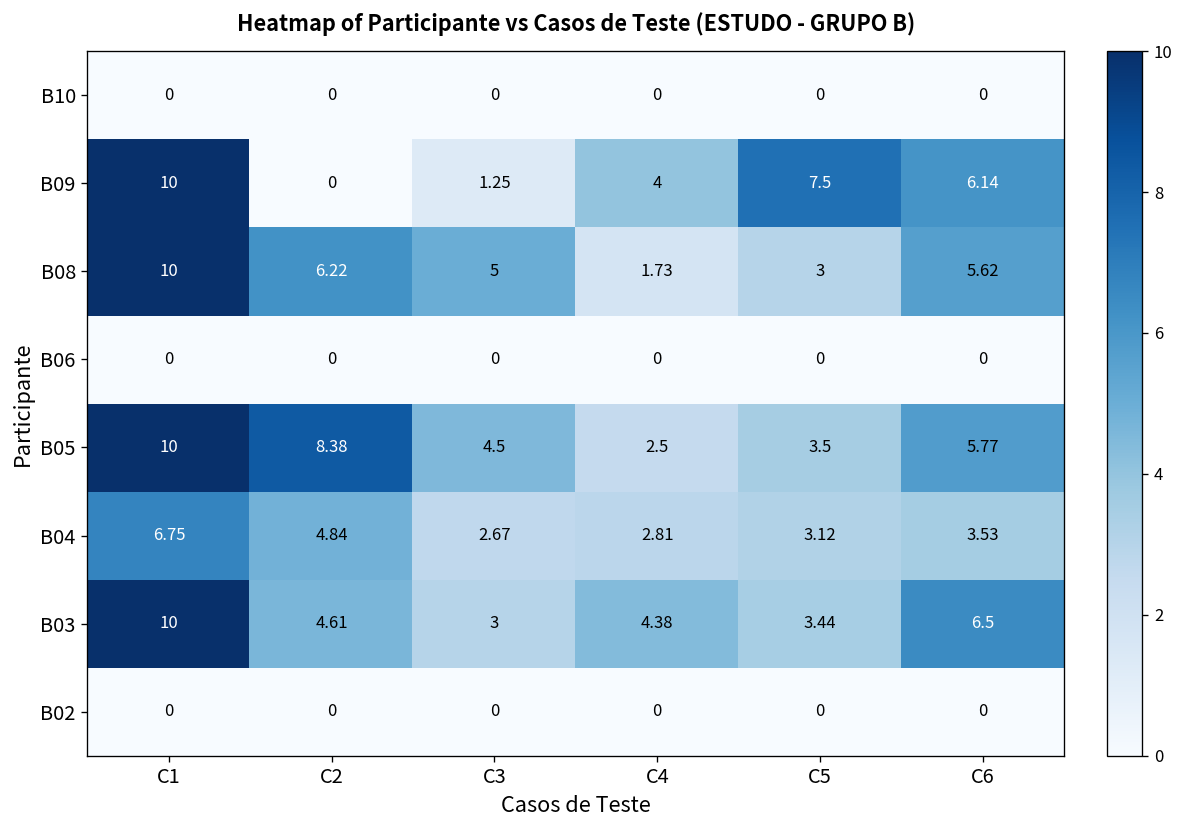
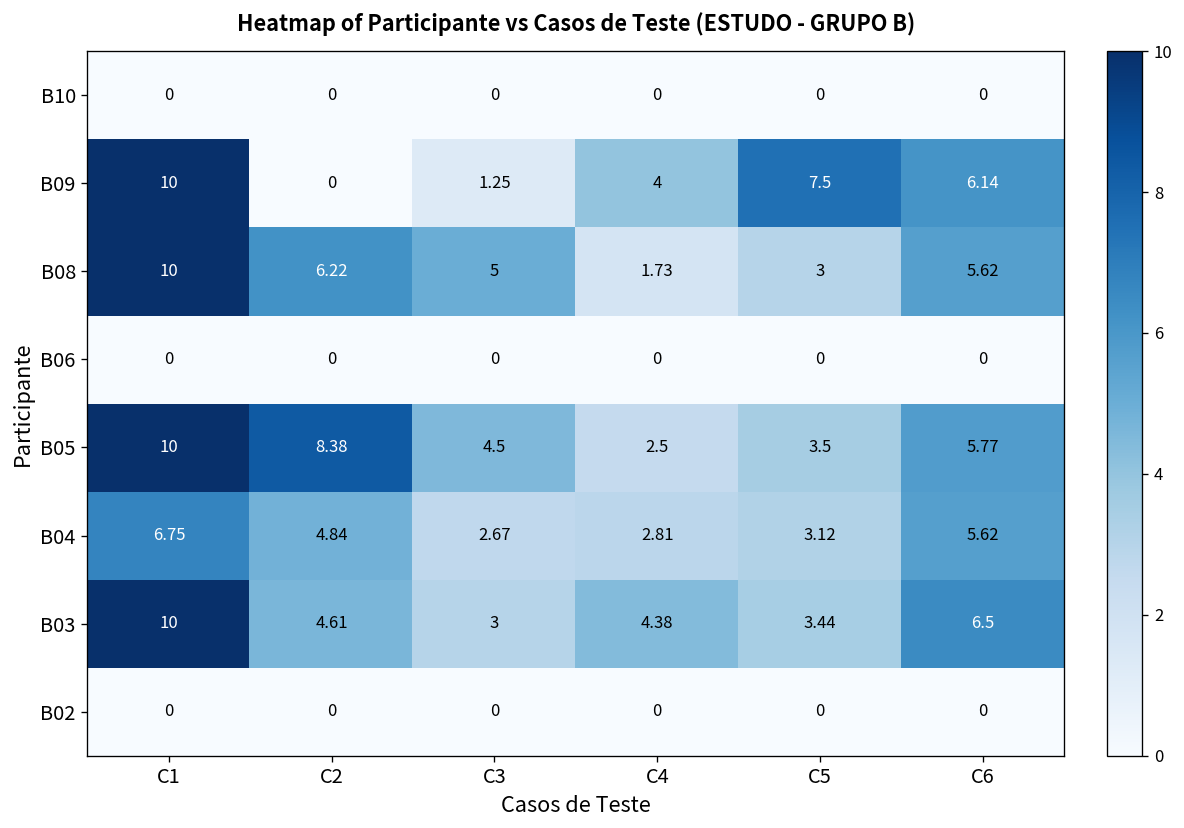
B04, C6: 3.53 -> 5.62
